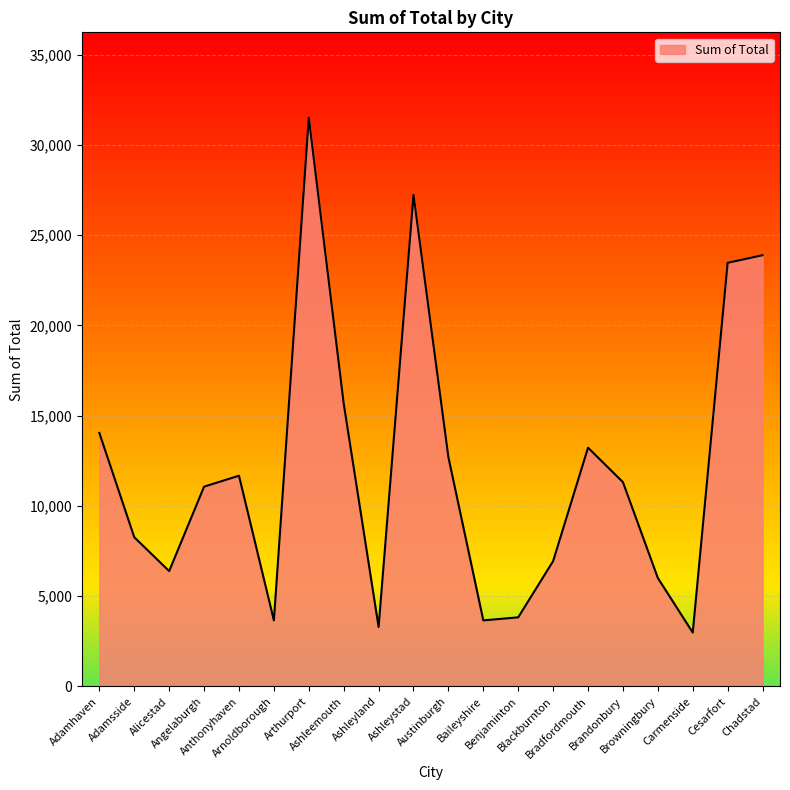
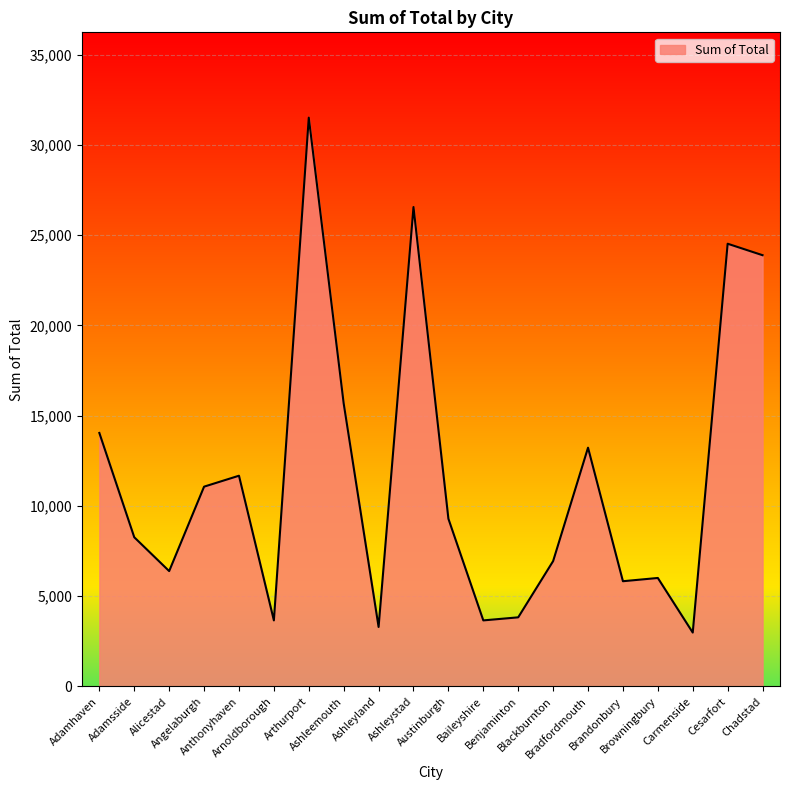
Ashleystad: 27,200 -> 26,600
Austinburgh: 12,700 -> 9,300
Brandonbury: 11,300 -> 5,800
Cesarfort: 23,500 -> 24,500
